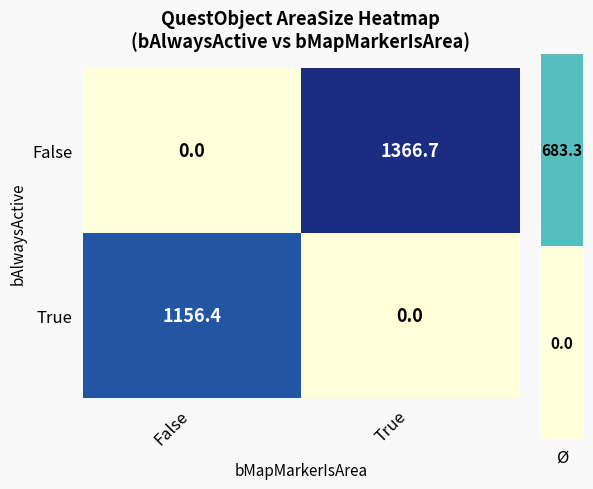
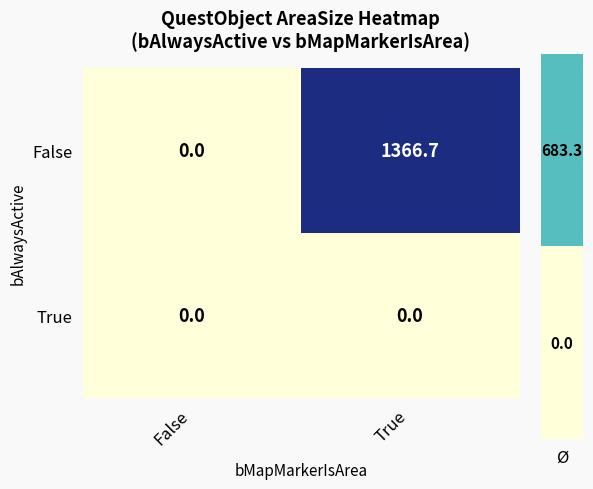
QuestObject AreaSize Heatmap (bAlwaysActive vs bMapMarkerIsArea), True, False: 1156.4 -> 0.0
